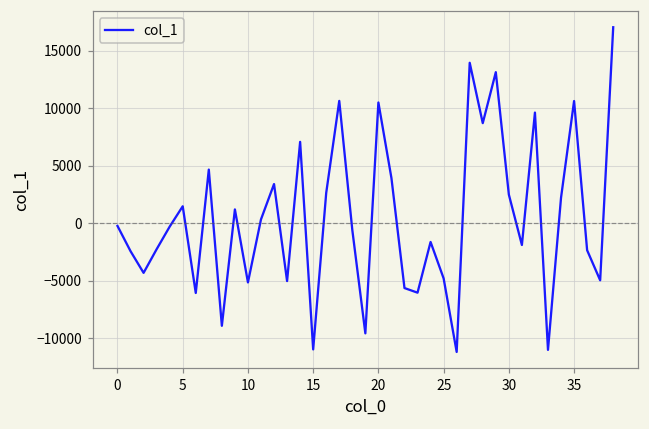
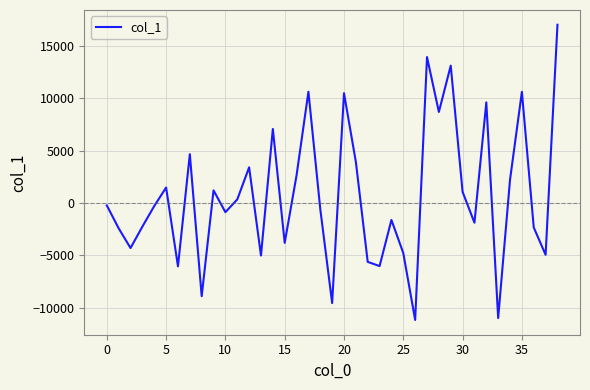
10: -5100 -> -900
15: -11000 -> -3800
30: 2500 -> 1100
